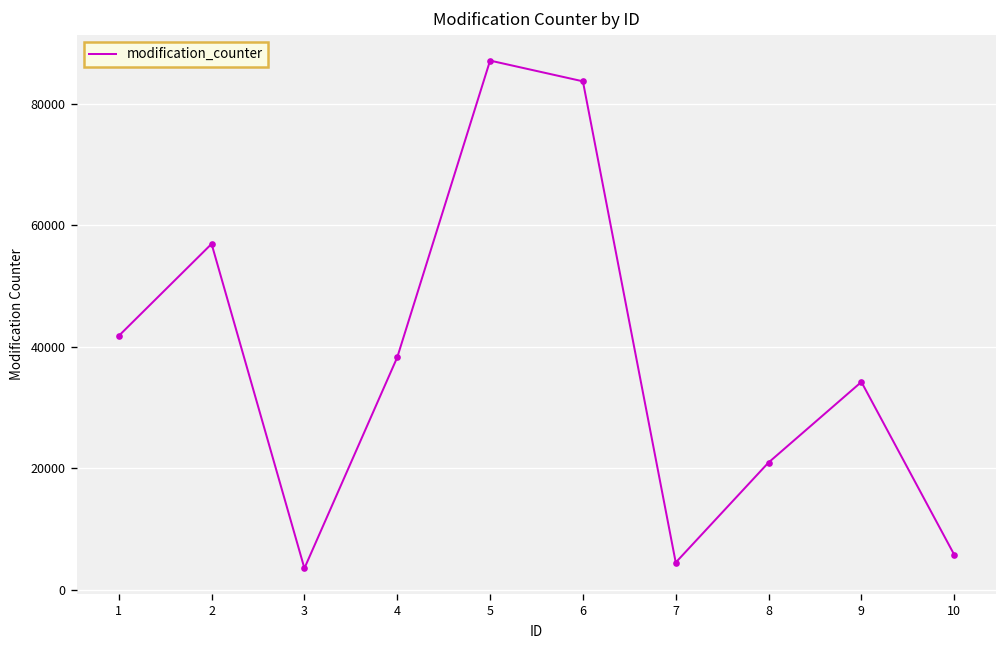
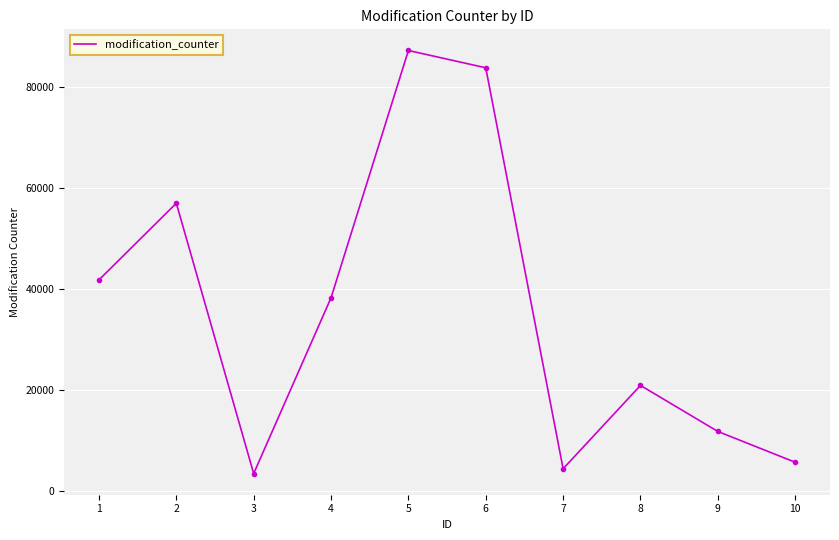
9: 34000 -> 12000
